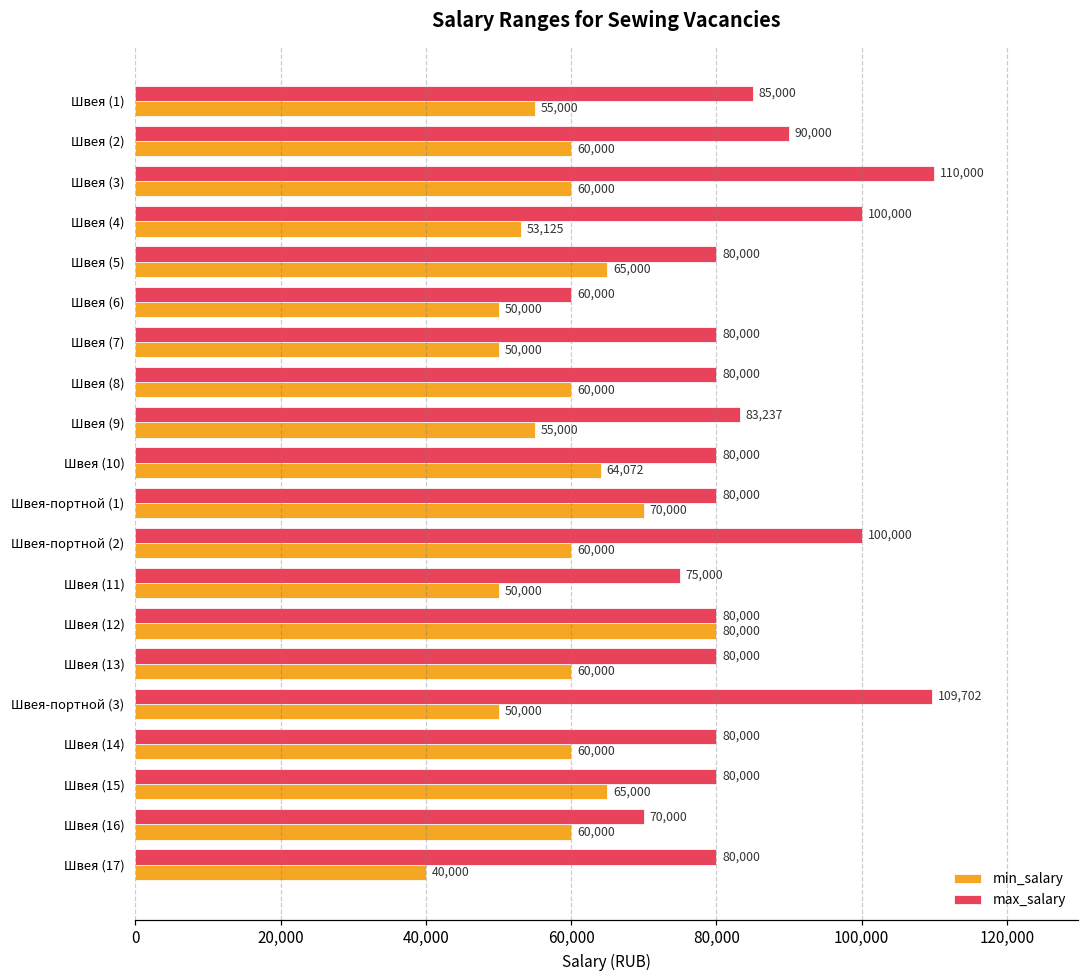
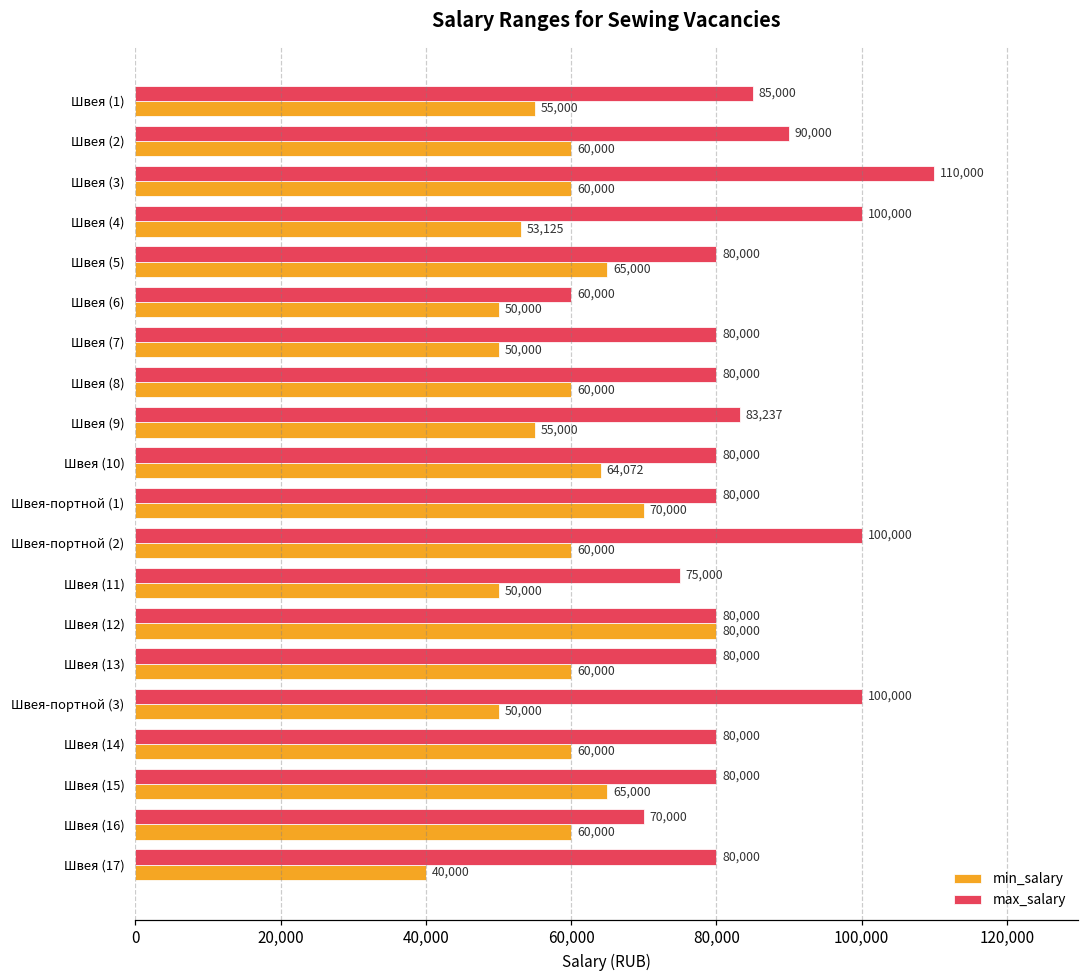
max_salary, Швея-портной (3): 109,702 -> 100,000
